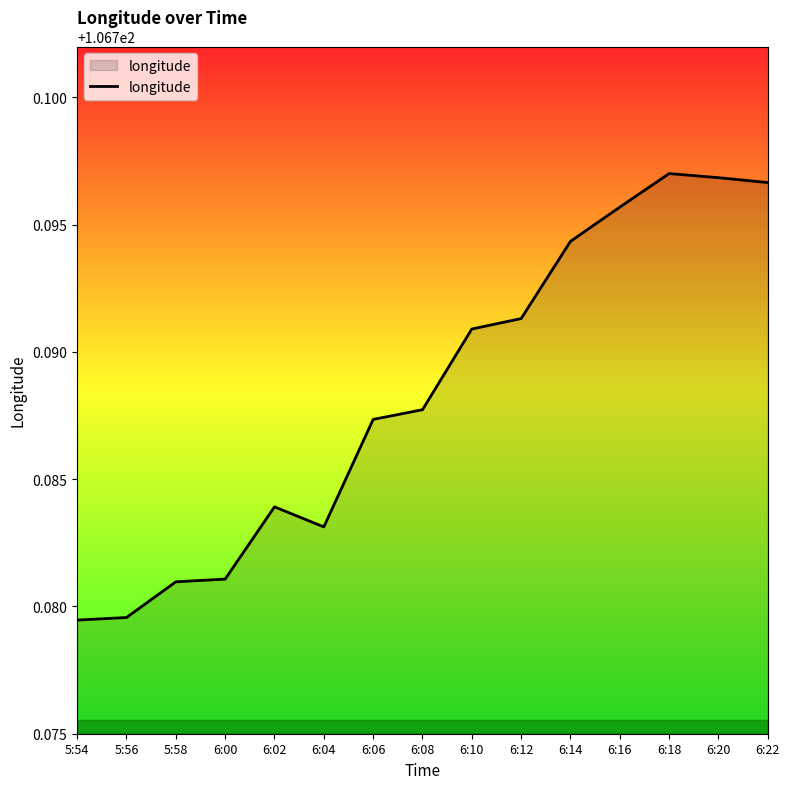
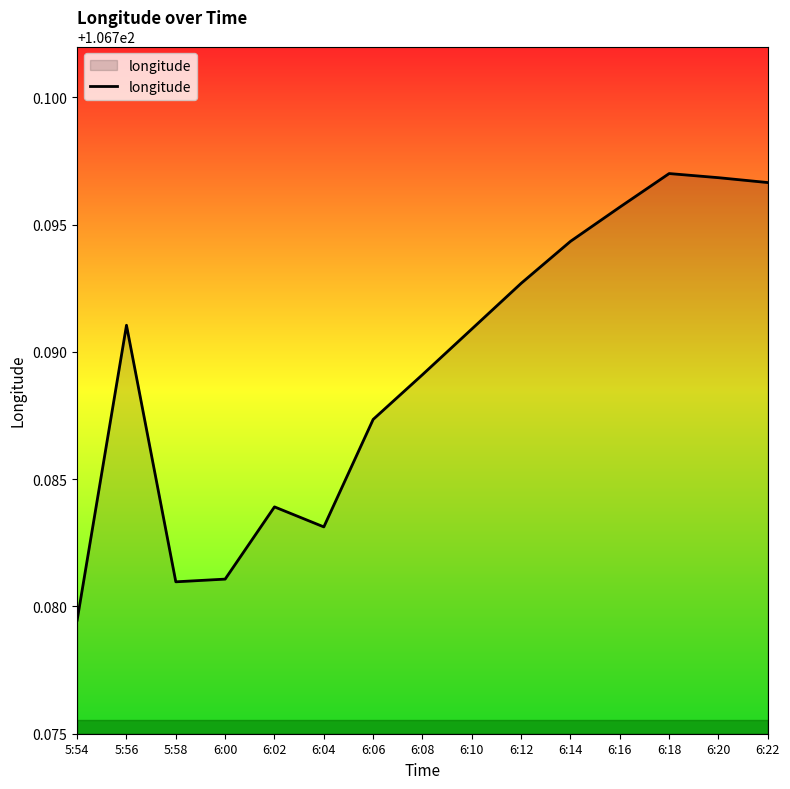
5:56: 106.7796 -> 106.7910
6:08: 106.7877 -> 106.7891
6:12: 106.7913 -> 106.7927
